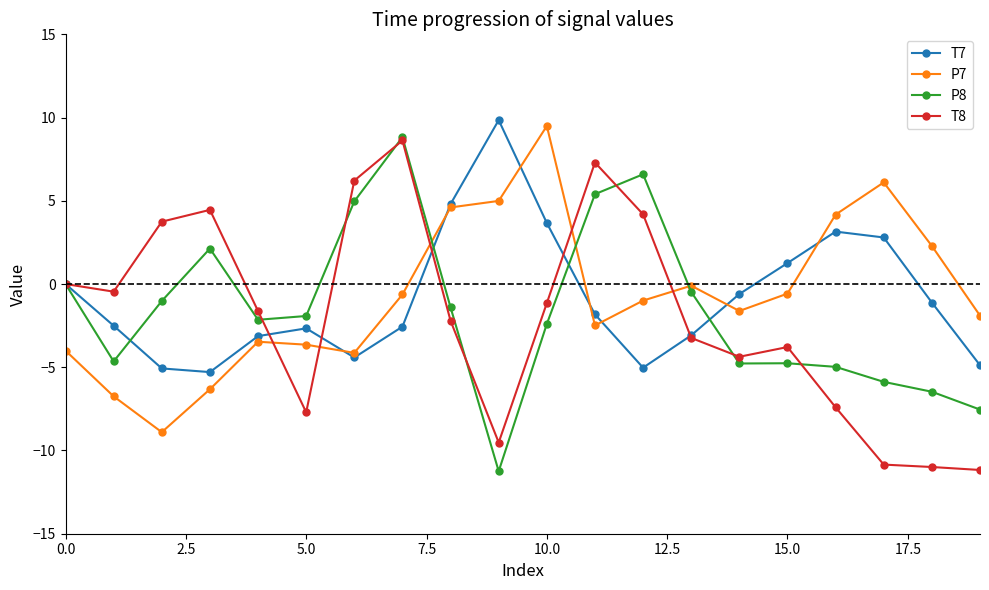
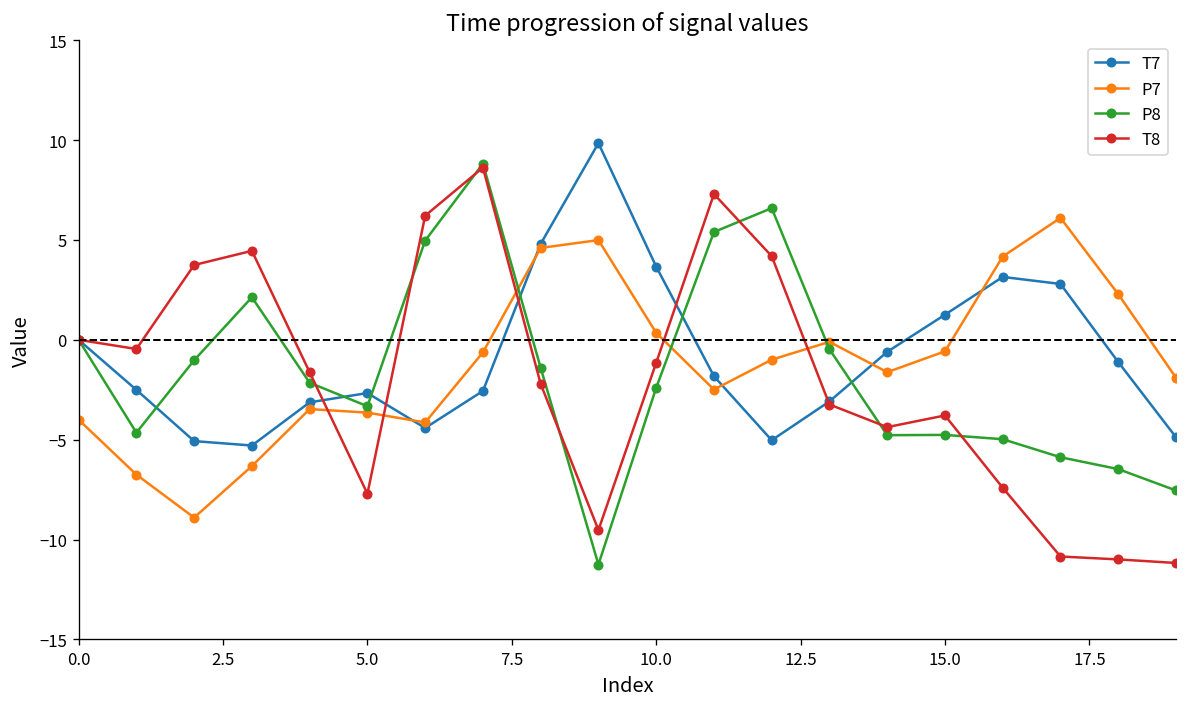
P8, 5.0: -1.9 -> -3.3
P7, 10.0: 9.5 -> 0.4
